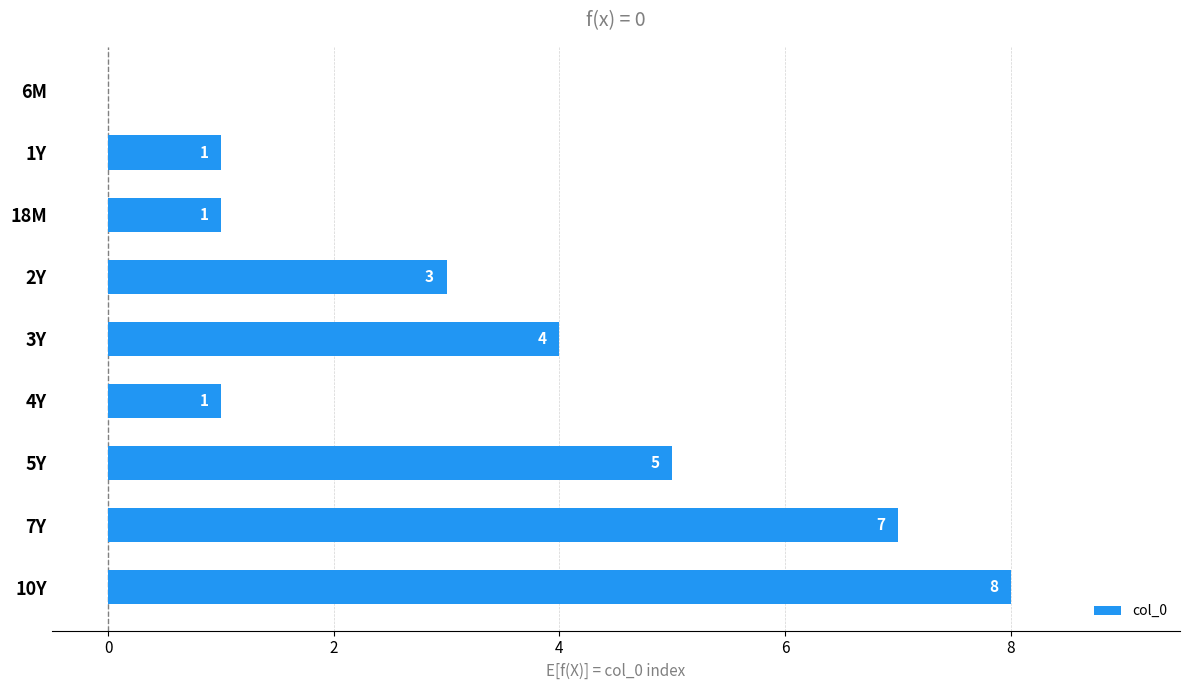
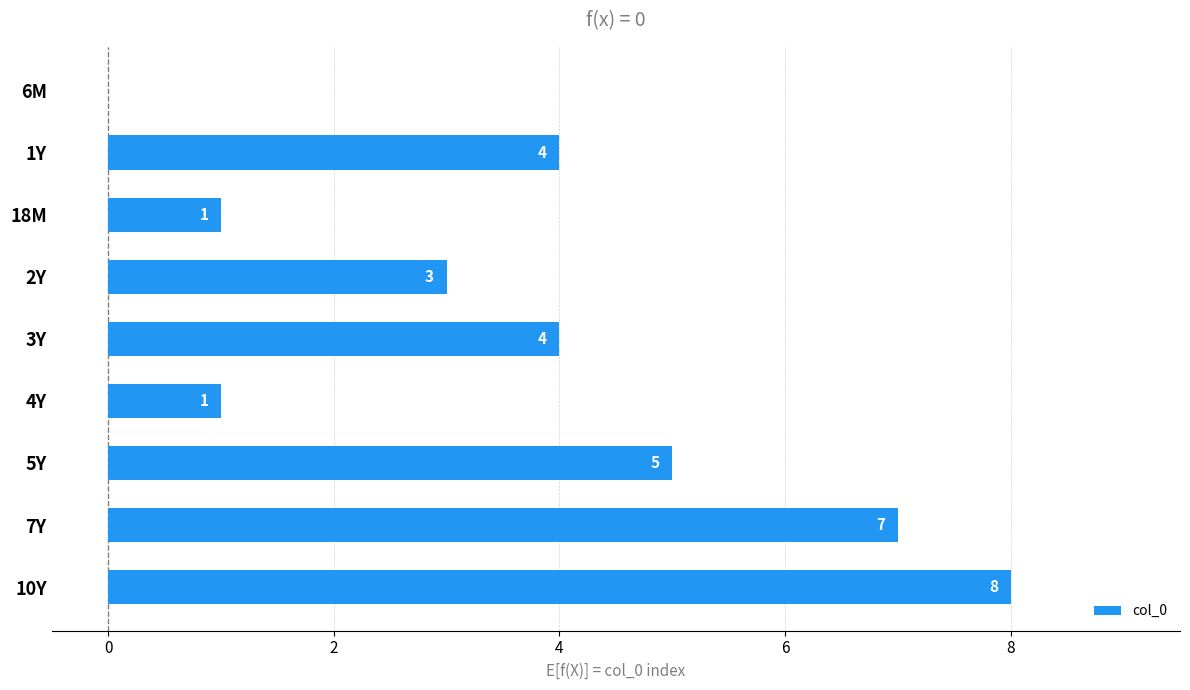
1Y: 1 -> 4
